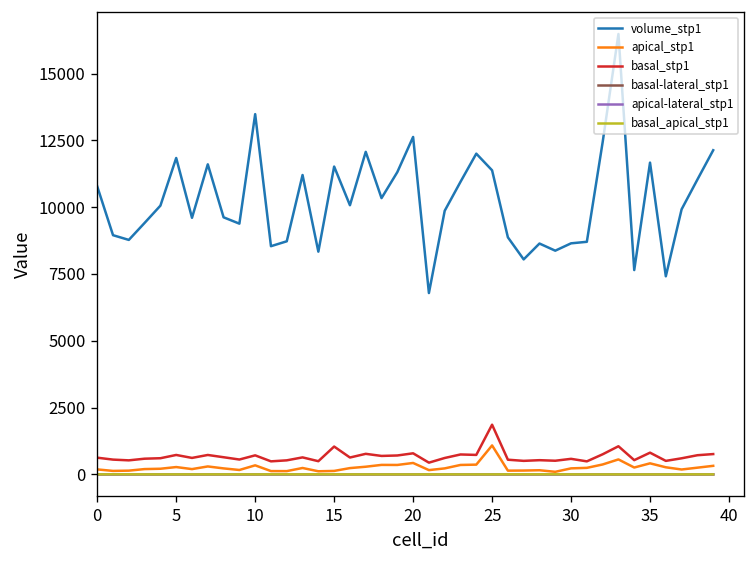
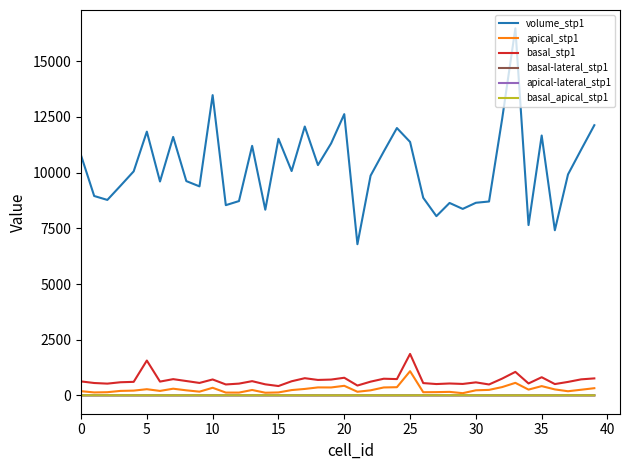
basal_stp1, 5: 700 -> 1600
basal_stp1, 15: 1000 -> 400
